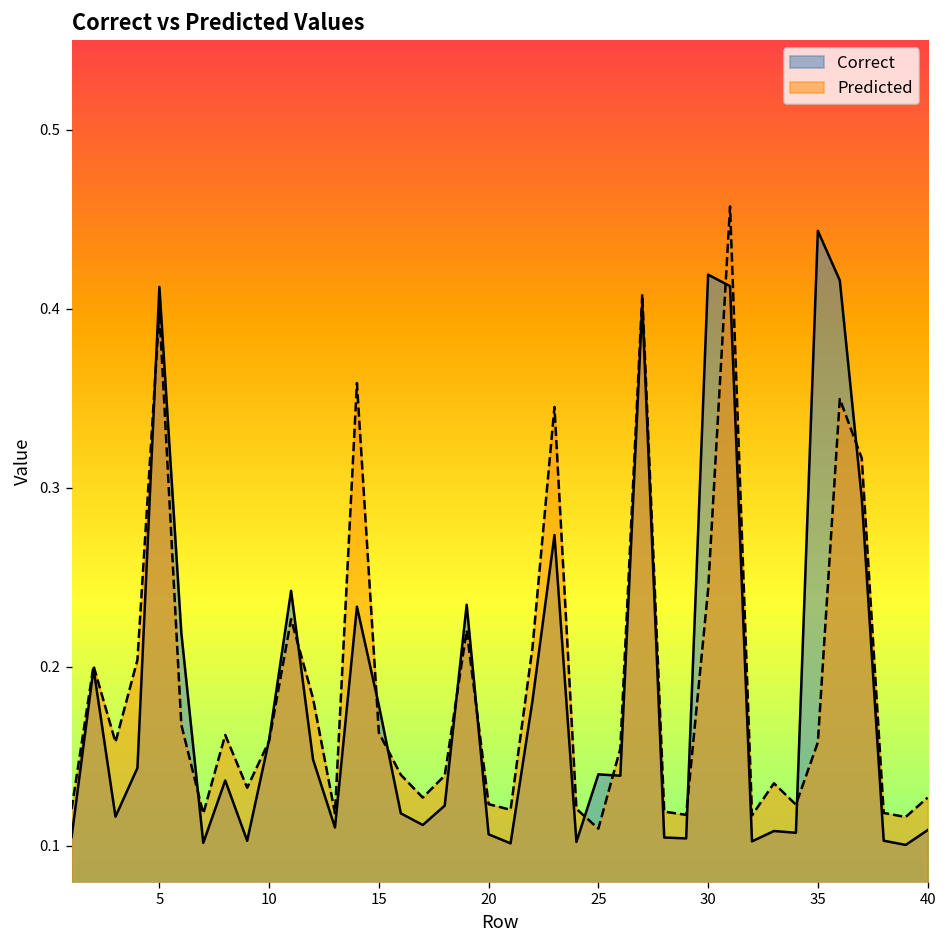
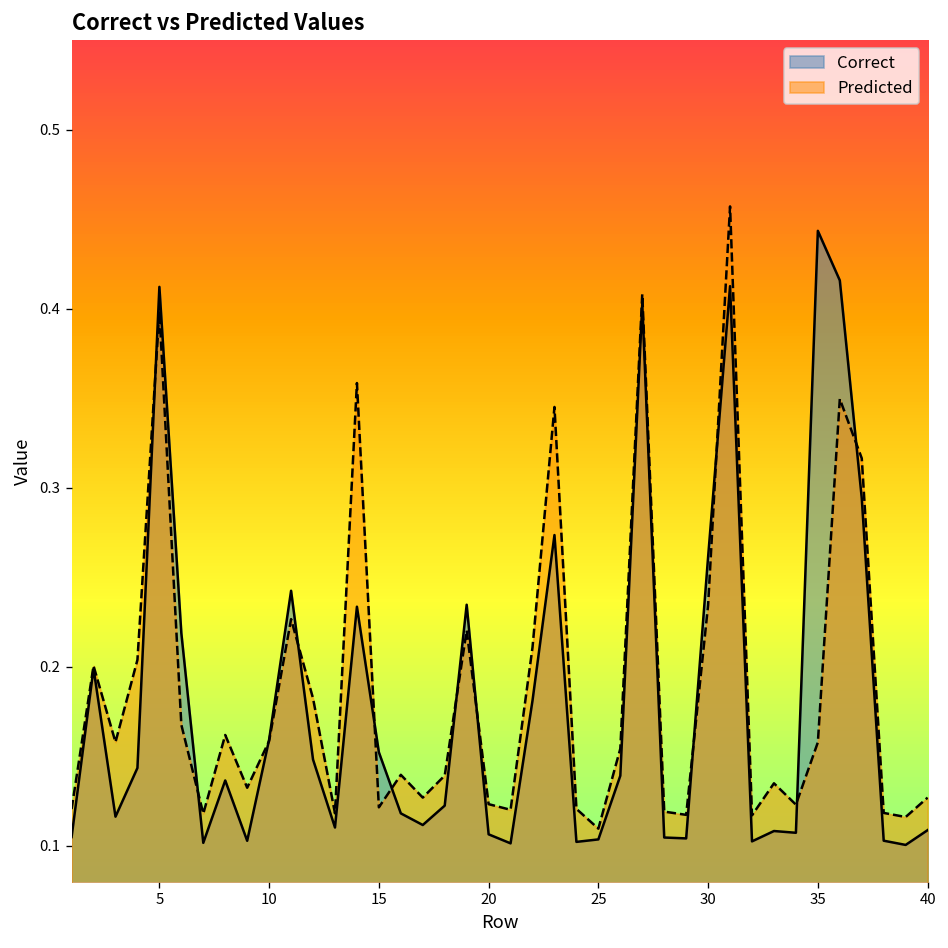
Correct, 15: 0.178 -> 0.152
Predicted, 15: 0.163 -> 0.122
Correct, 25: 0.140 -> 0.104
Correct, 30: 0.419 -> 0.261
Predicted, 30: 0.243 -> 0.234
